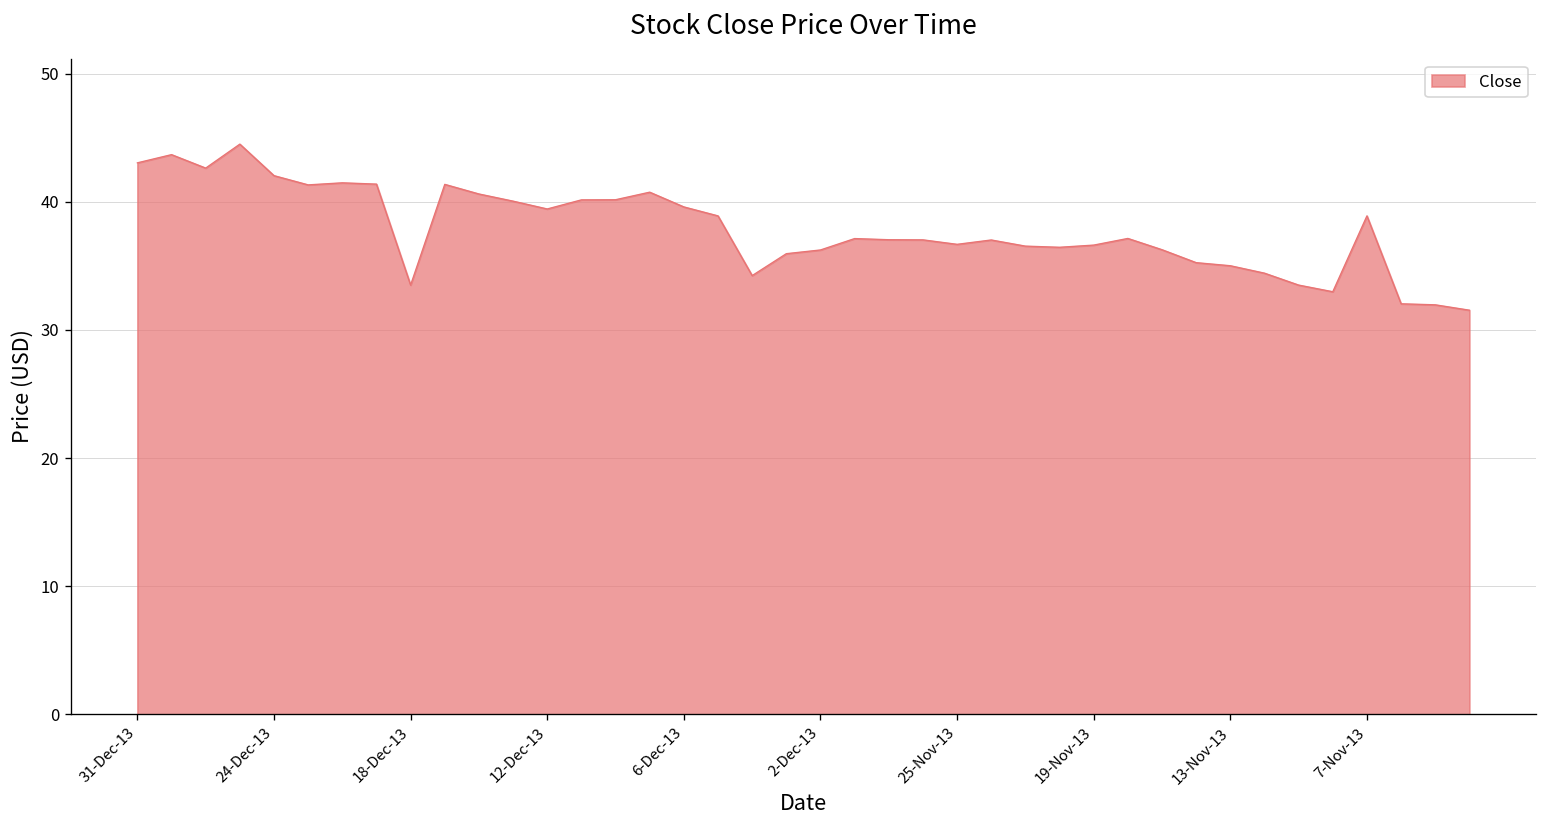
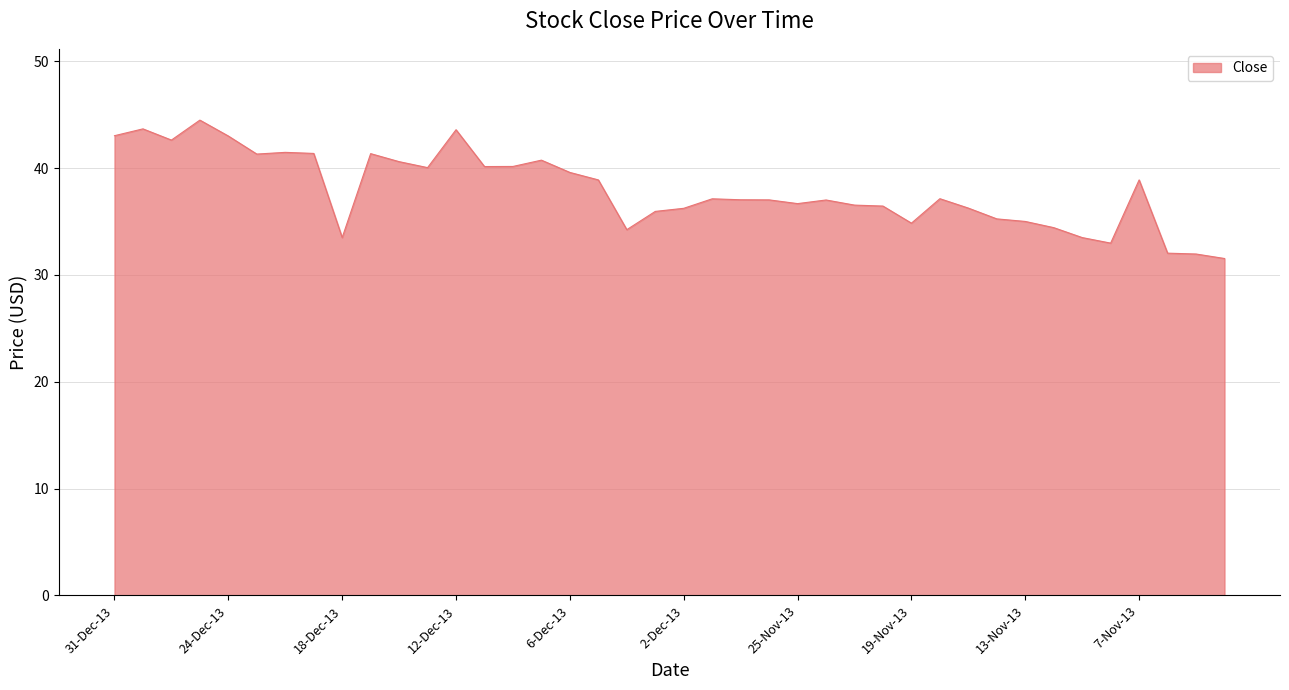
24-Dec-13: 42.0 -> 43.0
12-Dec-13: 39.4 -> 43.6
19-Nov-13: 36.6 -> 34.9
